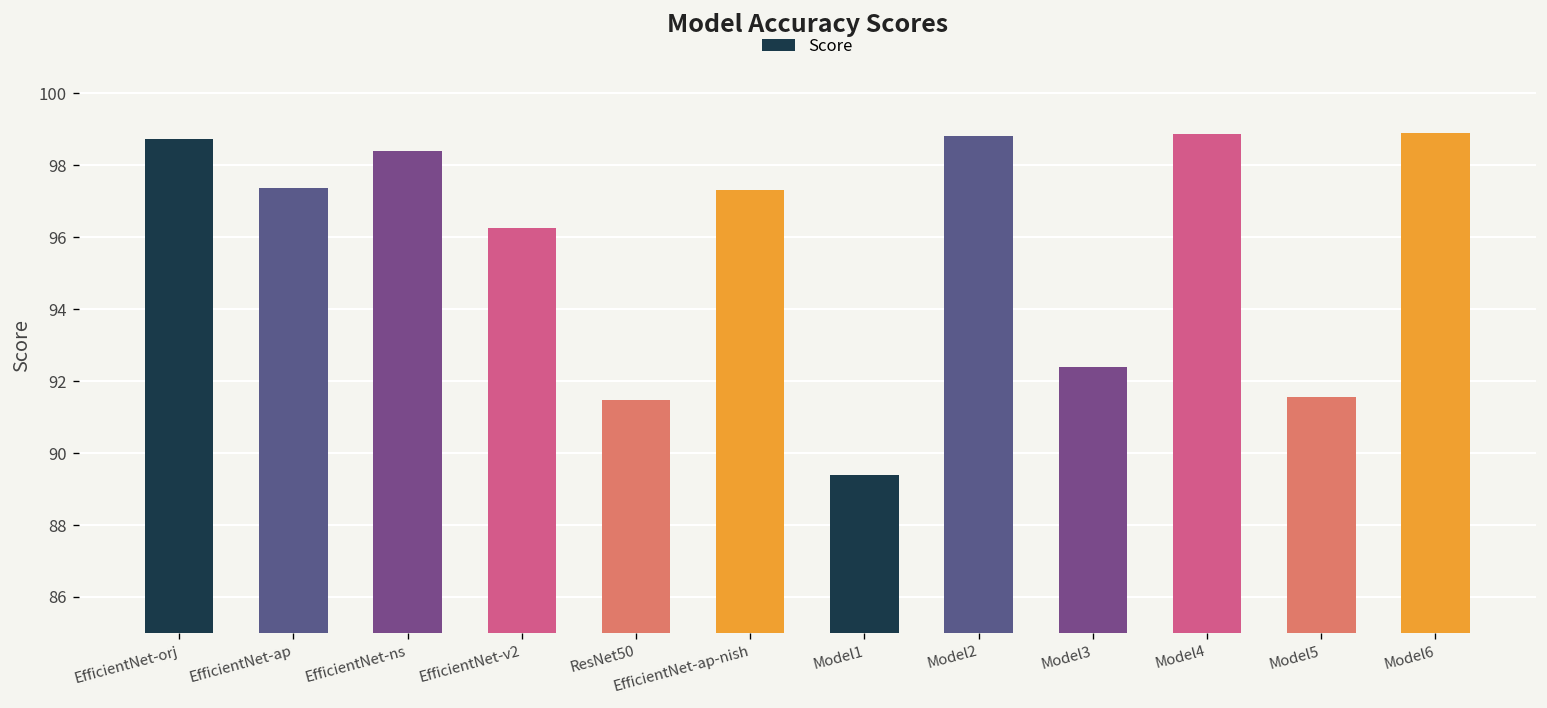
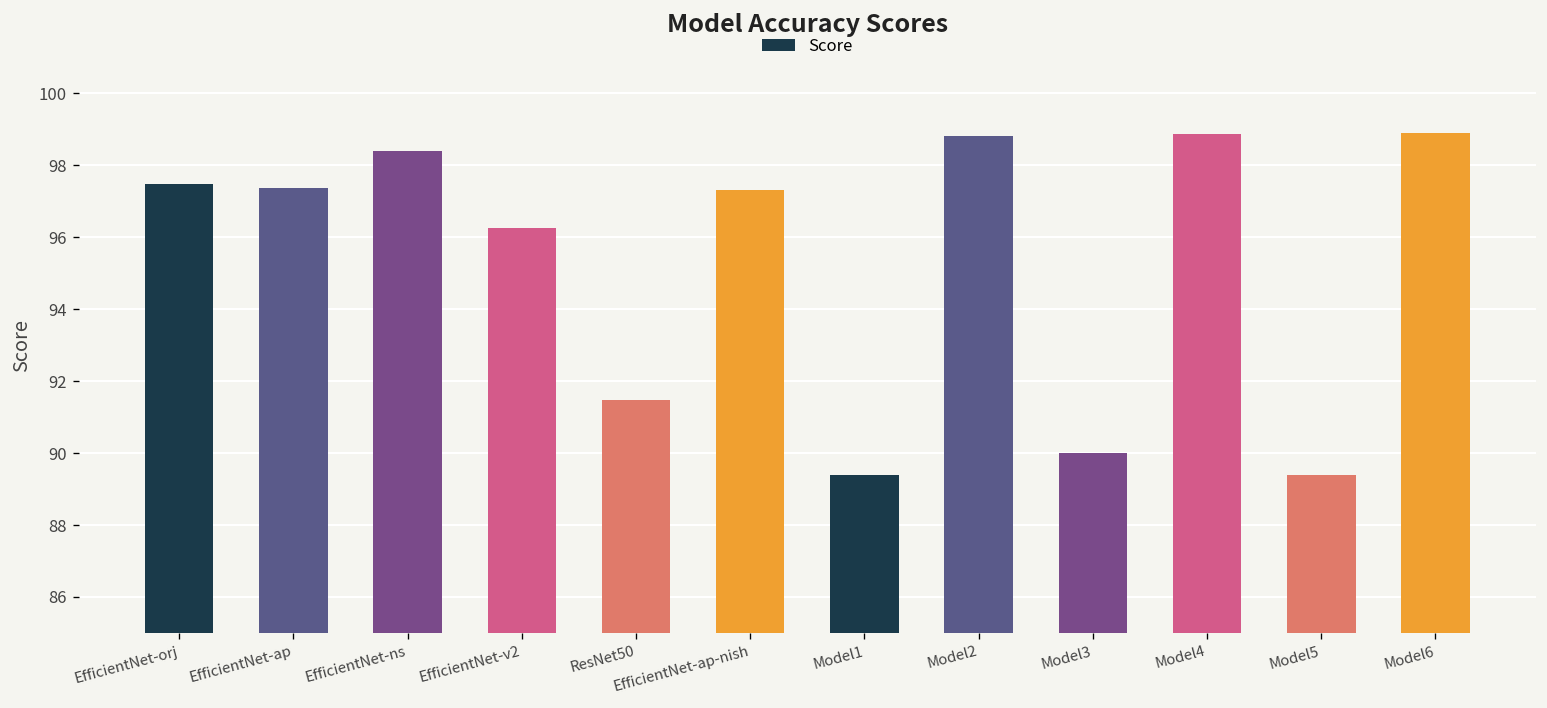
EfficientNet-orj: 98.7 -> 97.5
Model3: 92.4 -> 90.0
Model5: 91.6 -> 89.4
